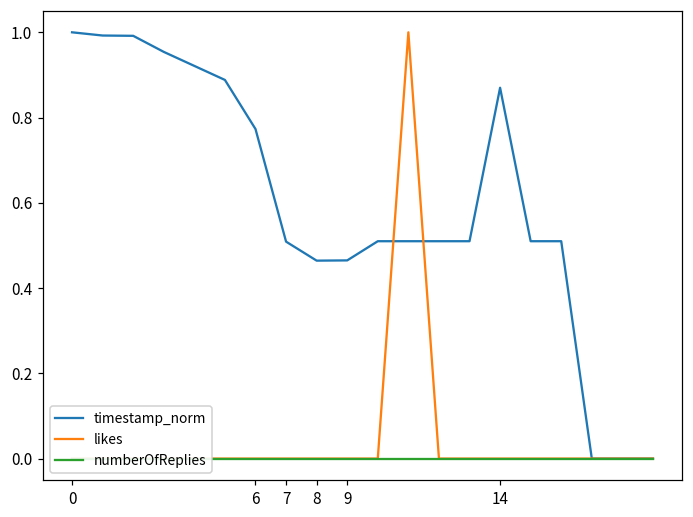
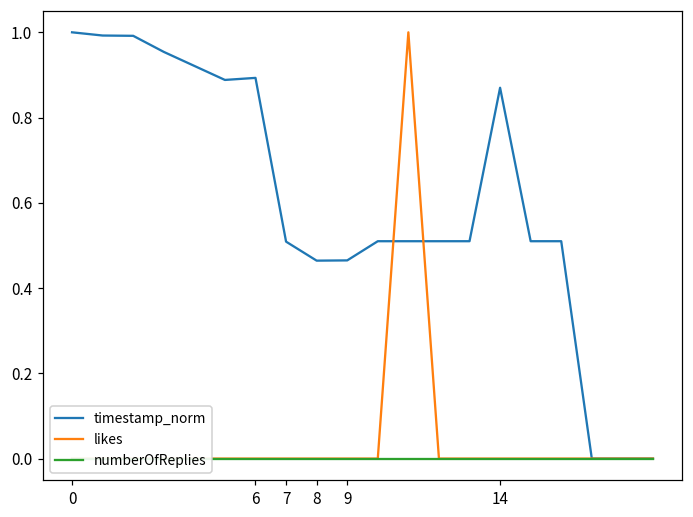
timestamp_norm, 6: 0.77 -> 0.89
